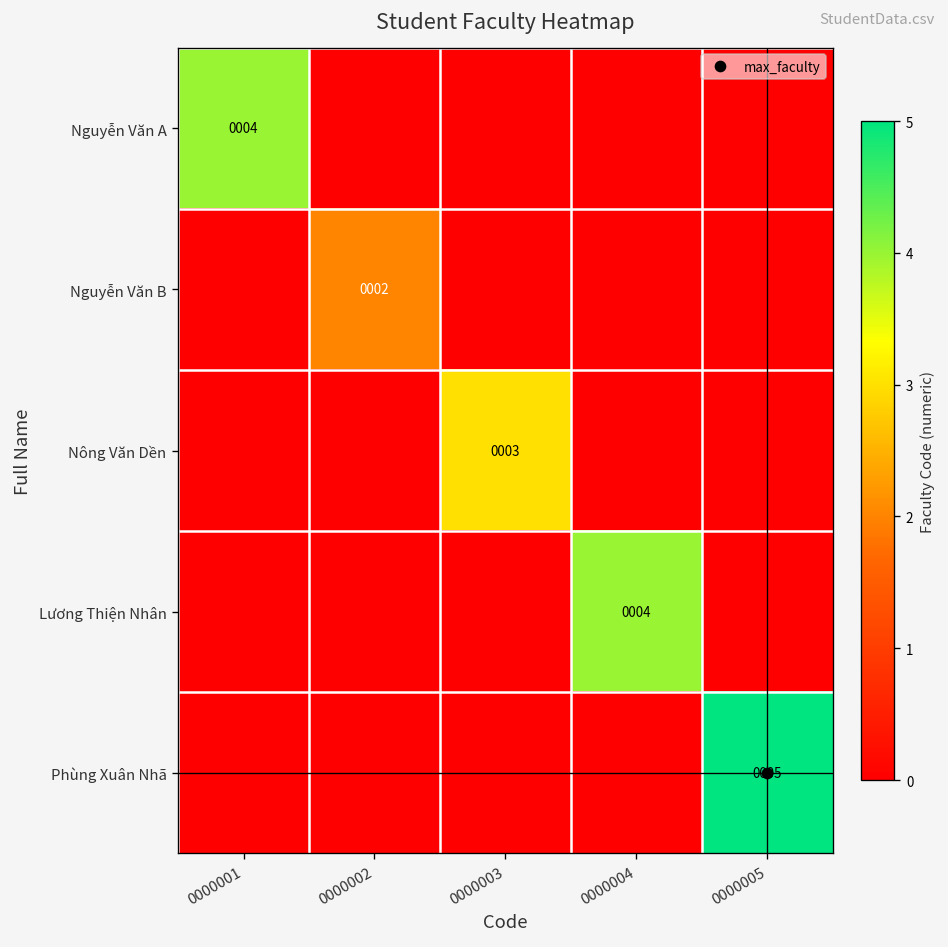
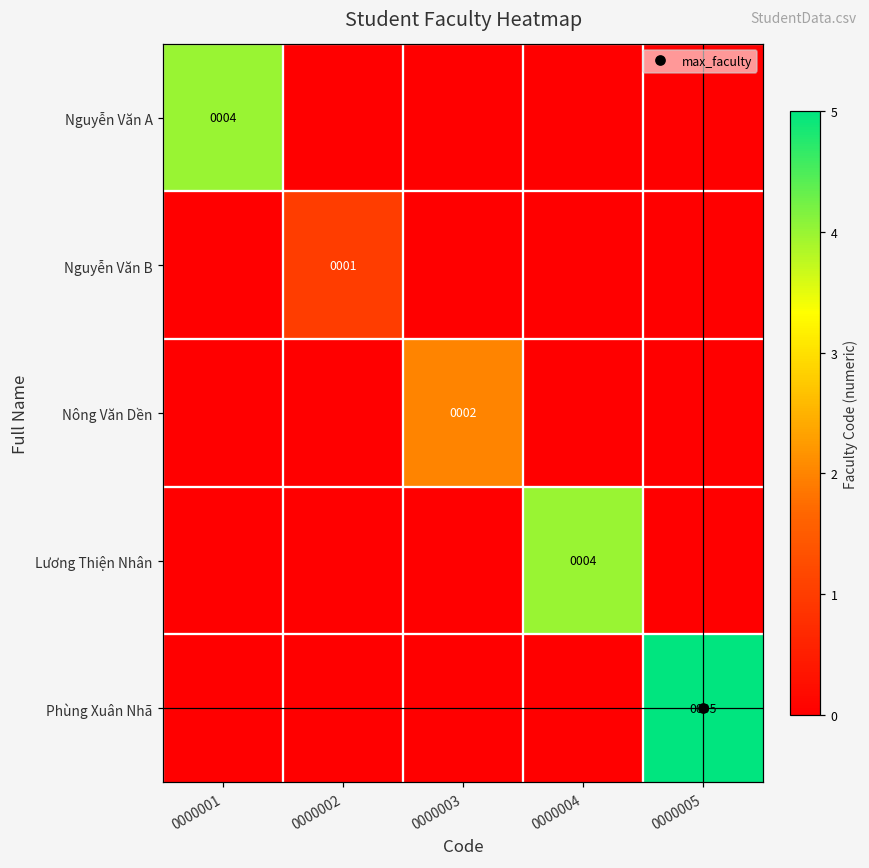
Nguyễn Văn B, 0000002: 0002 -> 0001
Nông Văn Dền, 0000003: 0003 -> 0002
